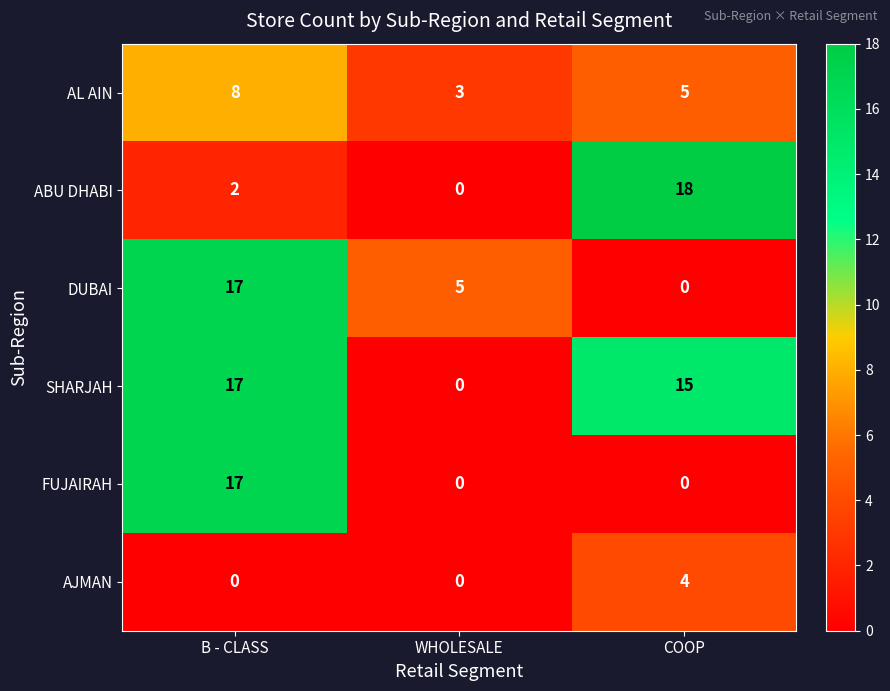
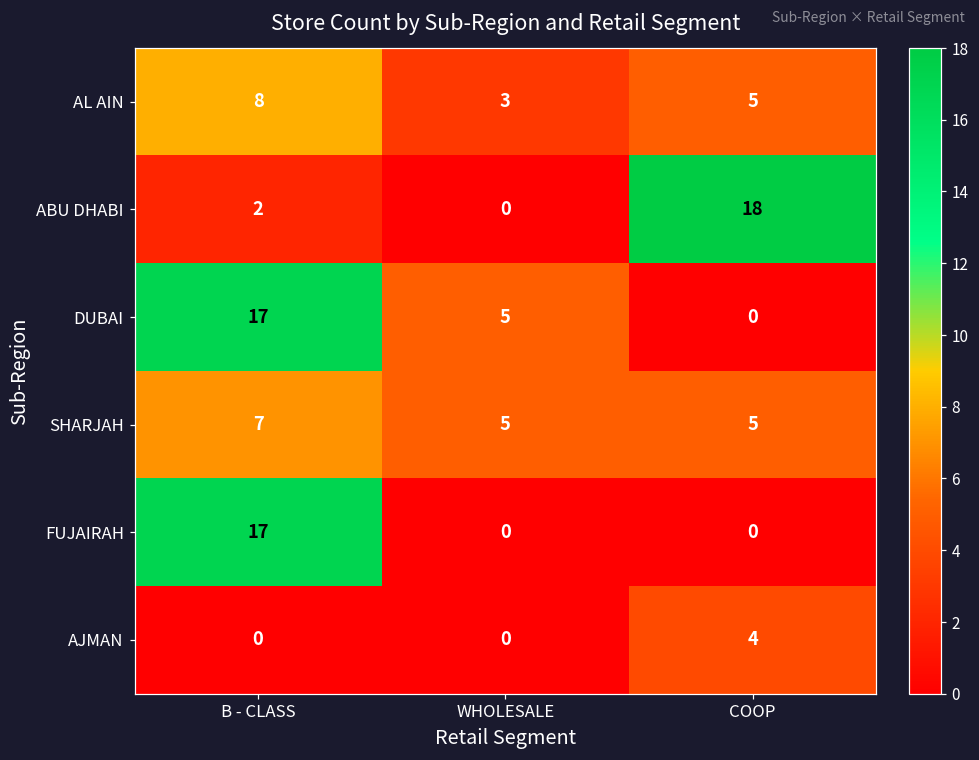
SHARJAH, B - CLASS: 17 -> 7
SHARJAH, WHOLESALE: 0 -> 5
SHARJAH, COOP: 15 -> 5
